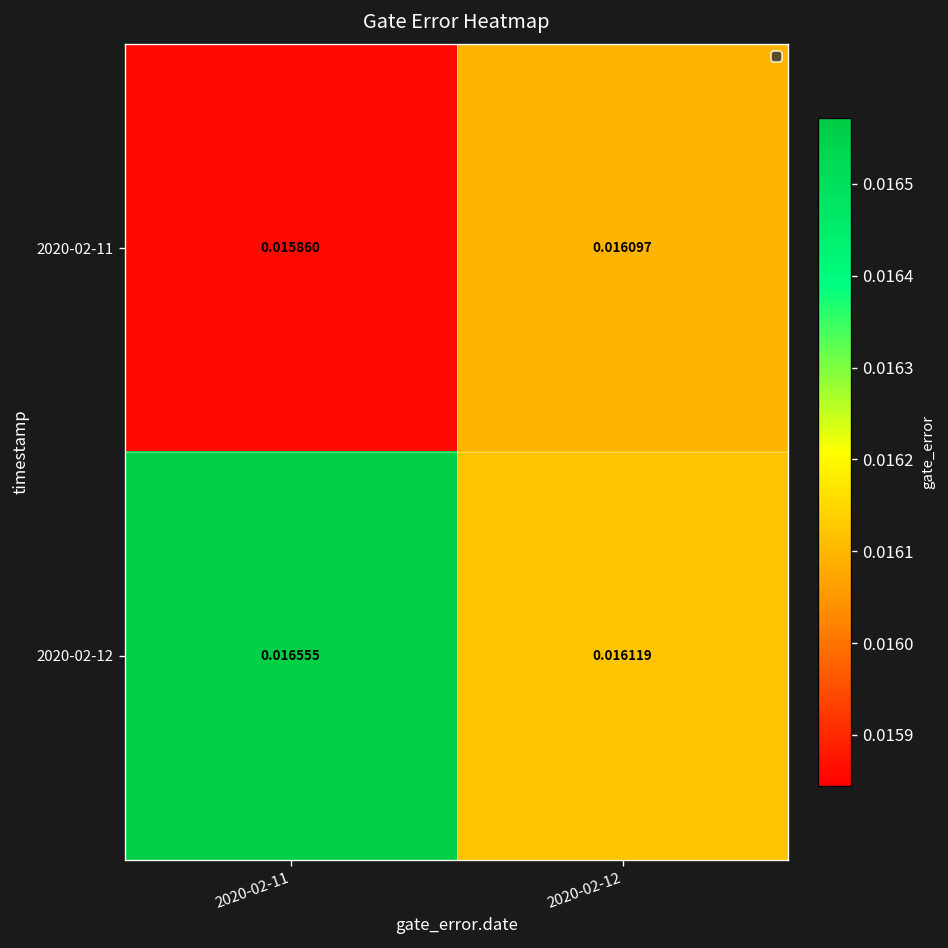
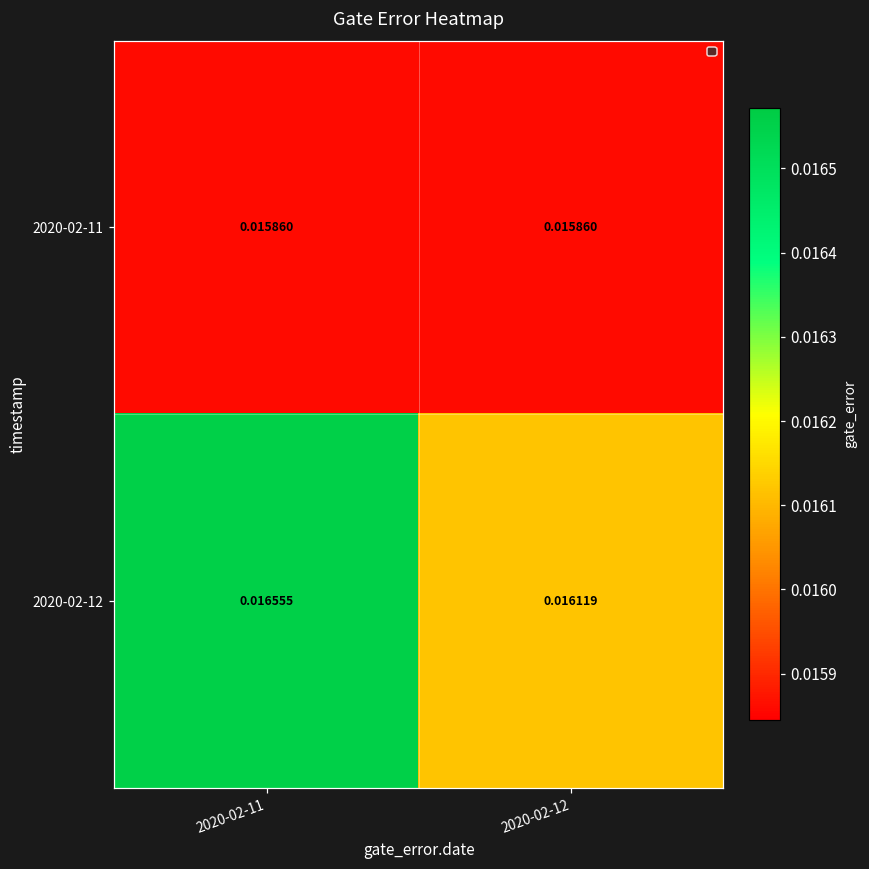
2020-02-11, 2020-02-12: 0.016097 -> 0.015860
